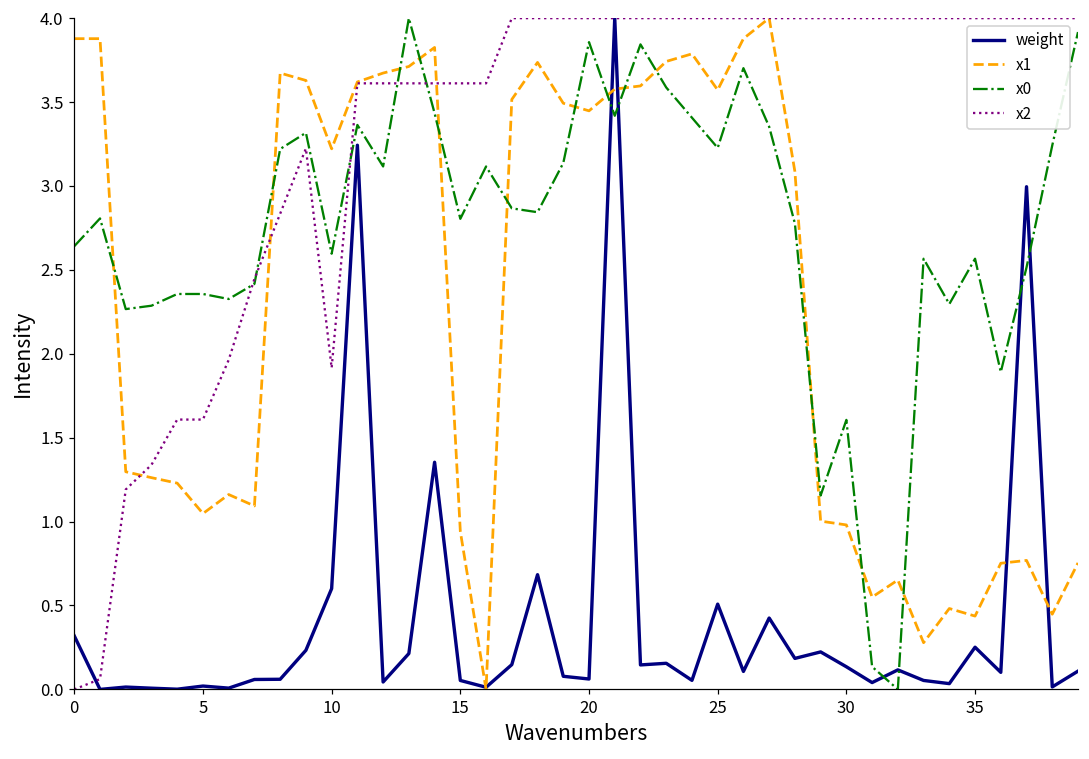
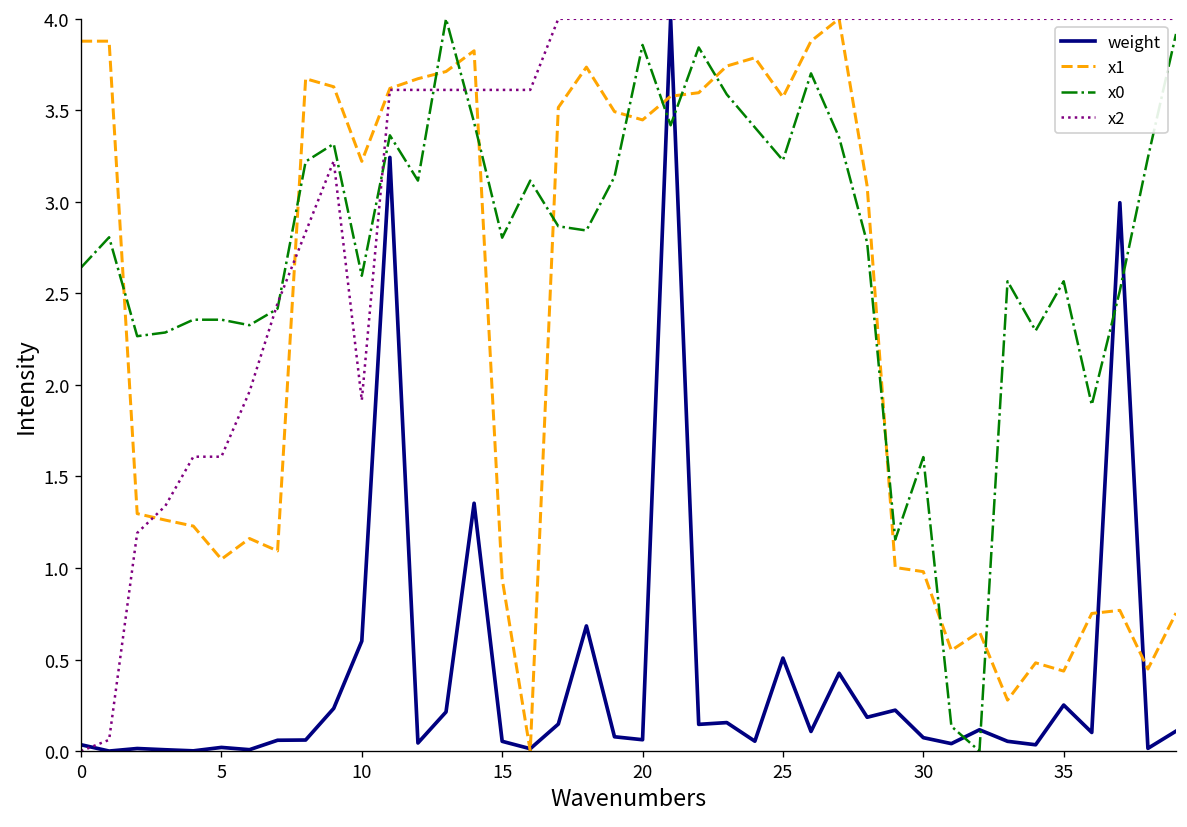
weight, 0: 0.32 -> 0.03
weight, 30: 0.13 -> 0.07
